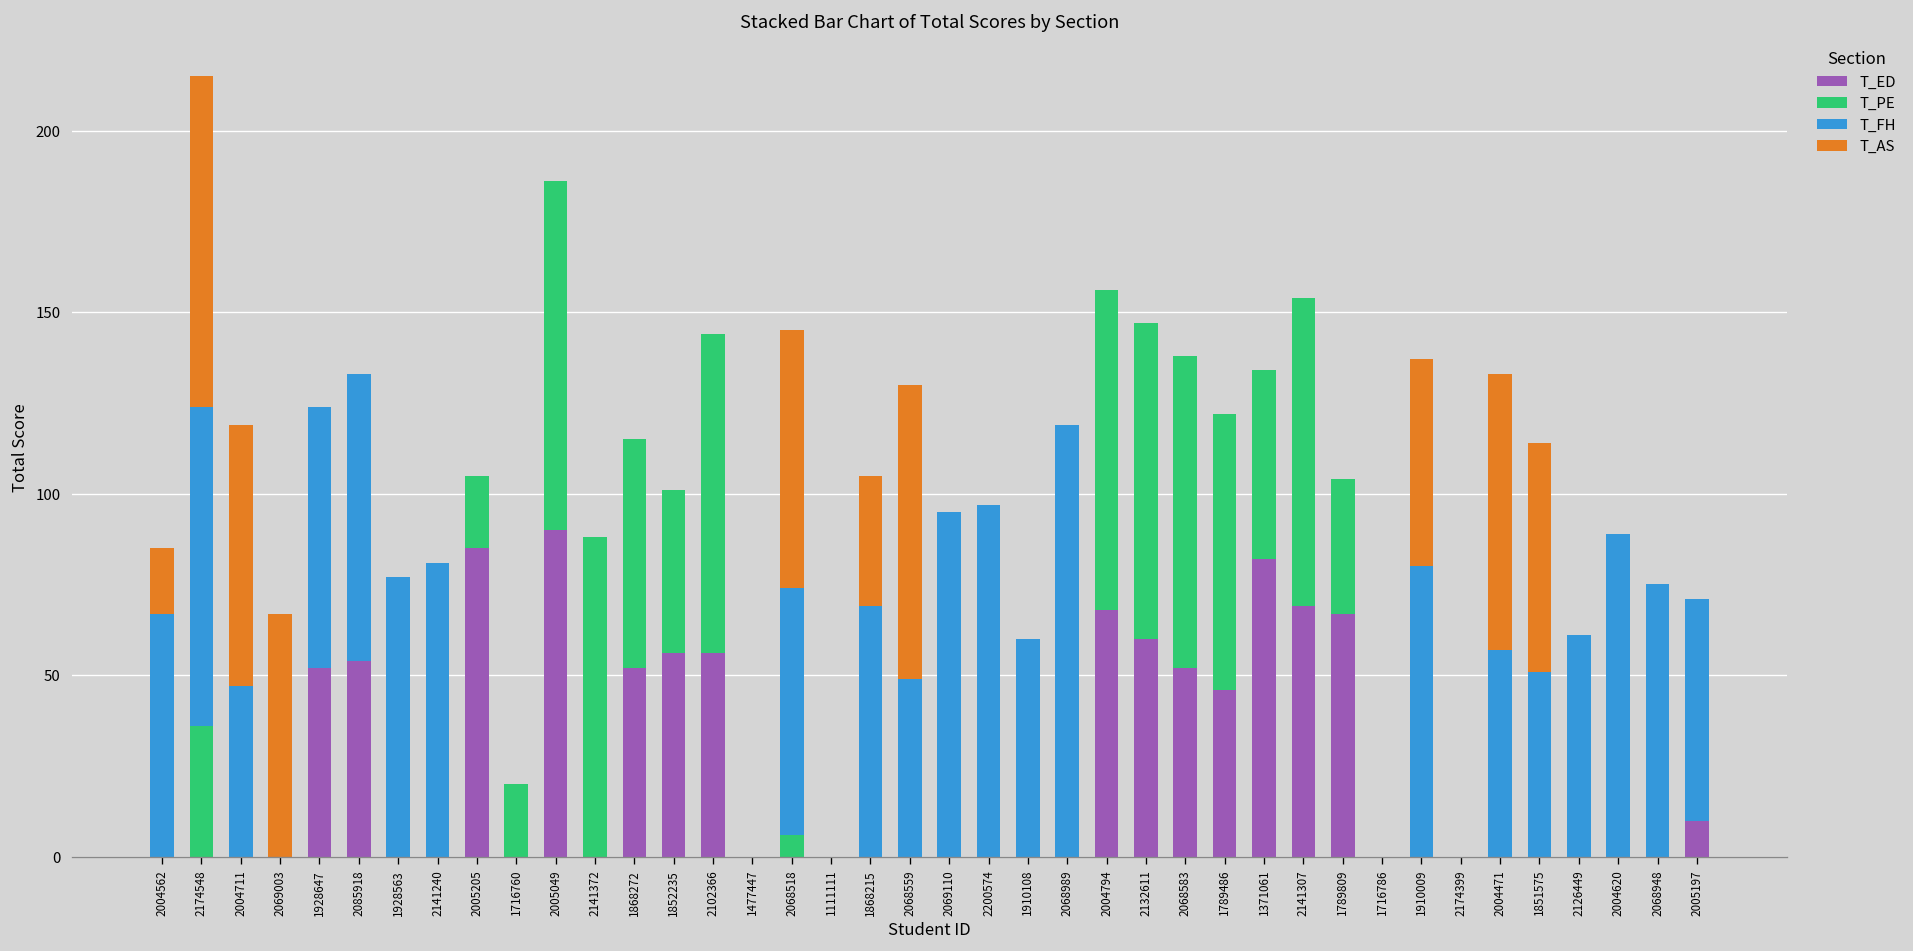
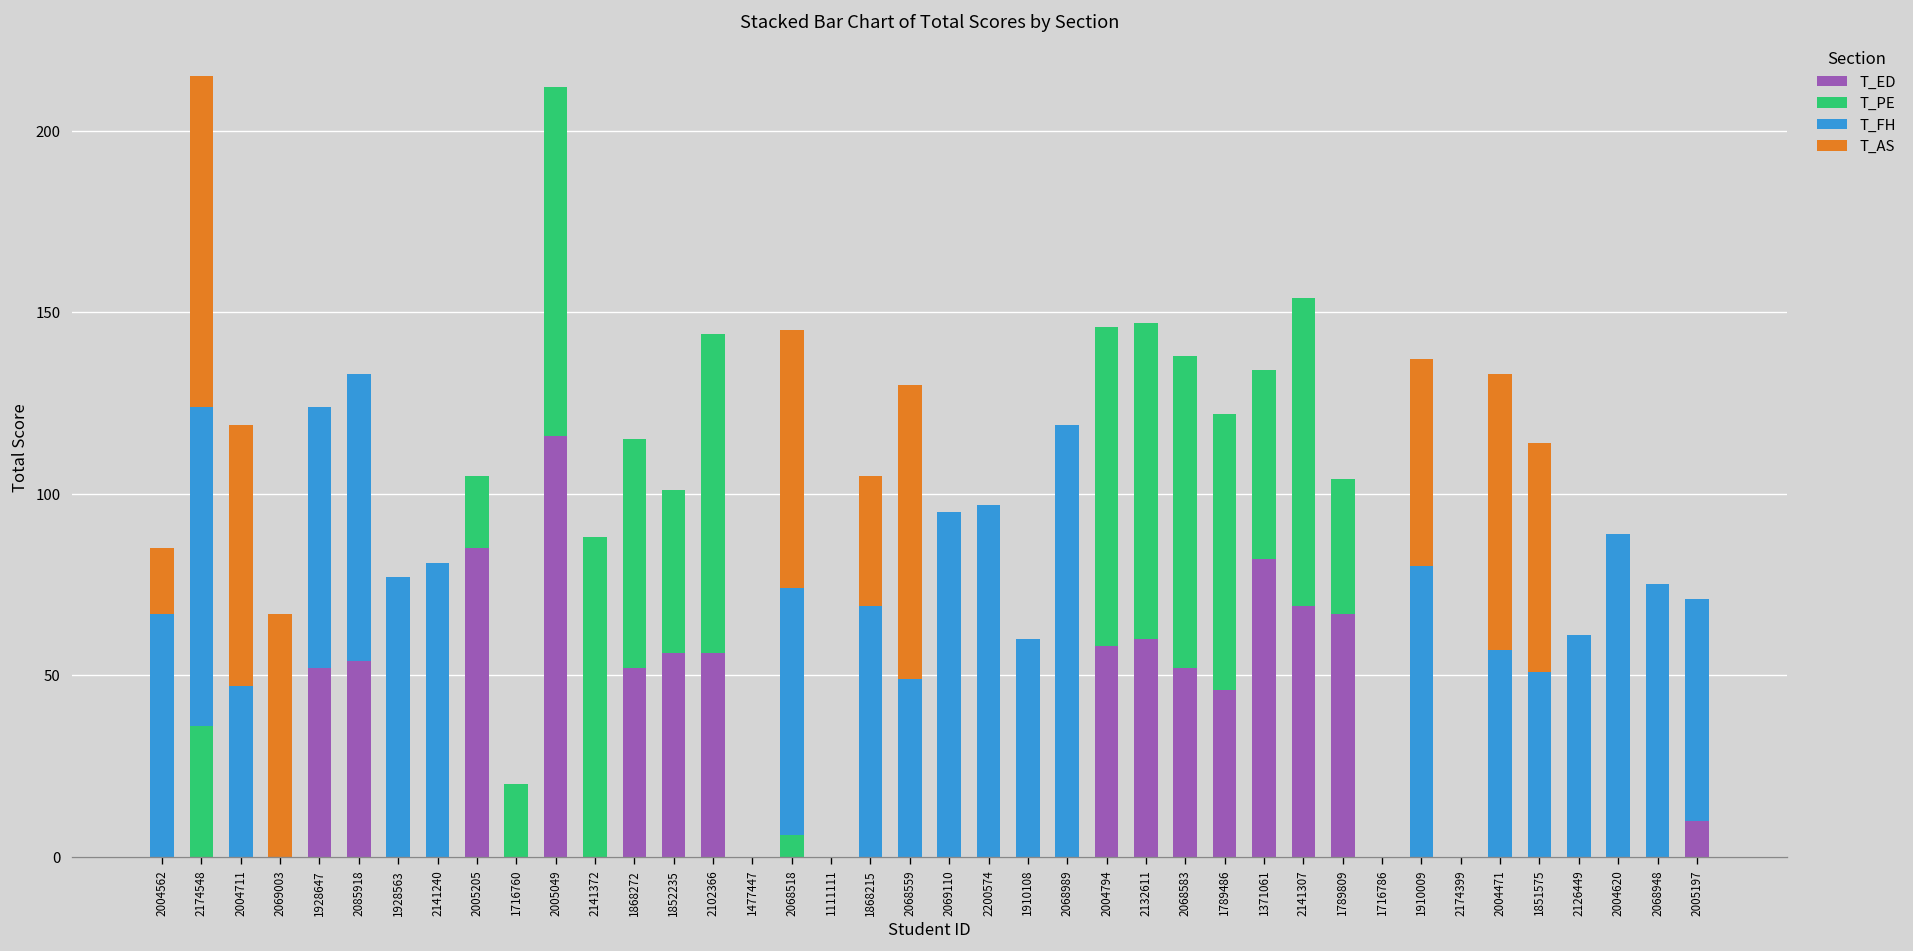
T_ED, 2005049: 90 -> 116
T_ED, 2004794: 68 -> 58
